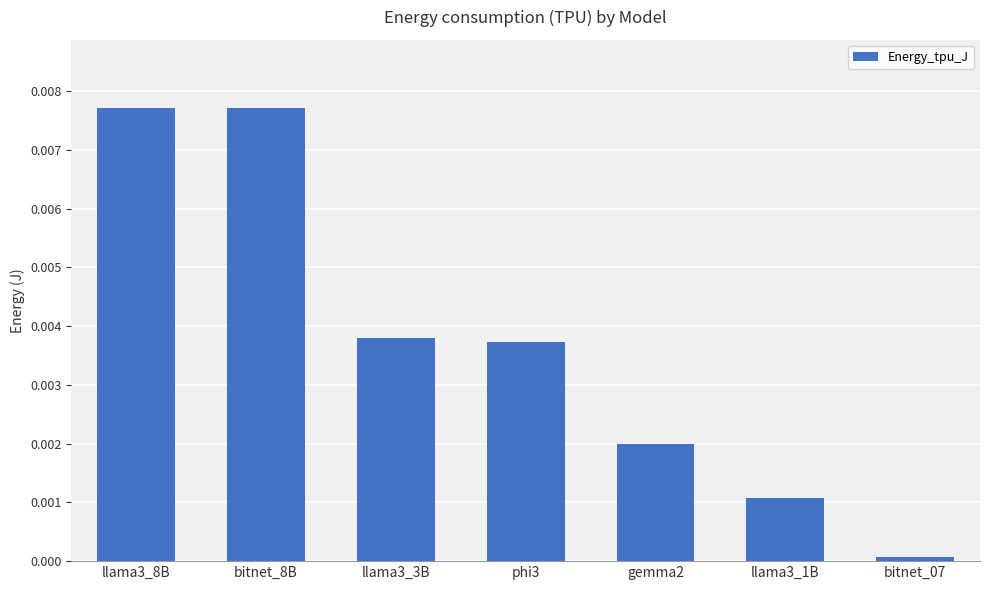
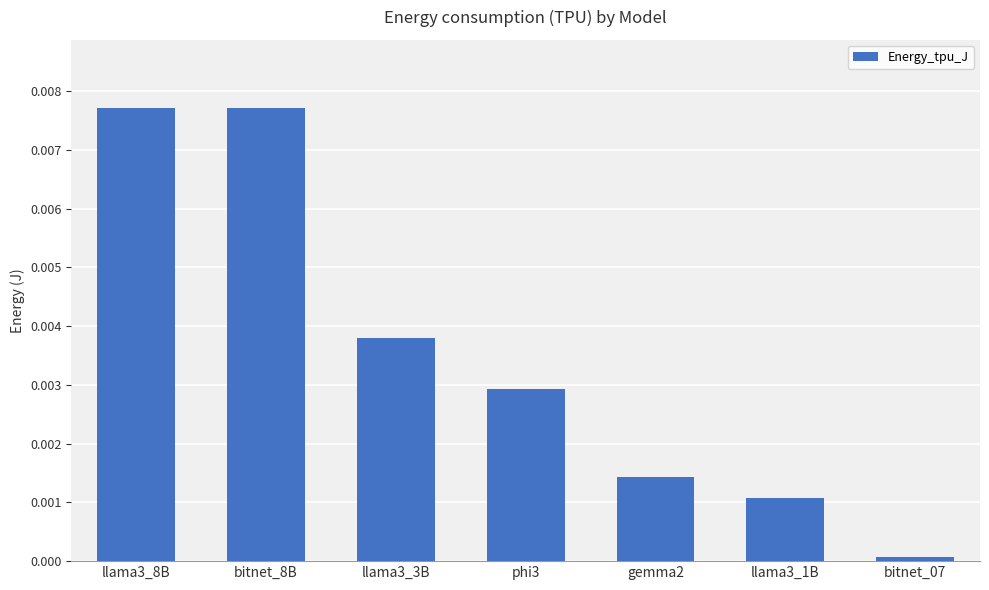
phi3: 0.0037 -> 0.0029
gemma2: 0.0020 -> 0.0014
